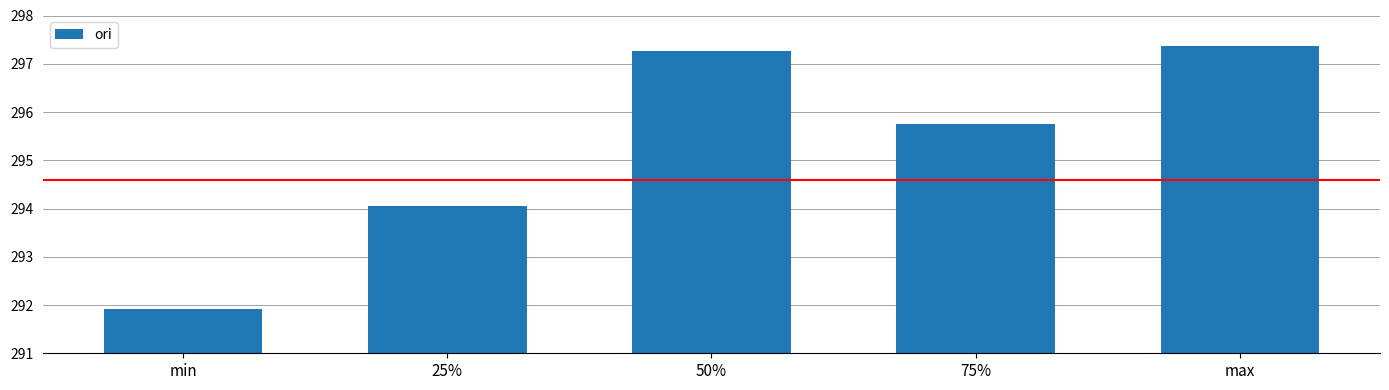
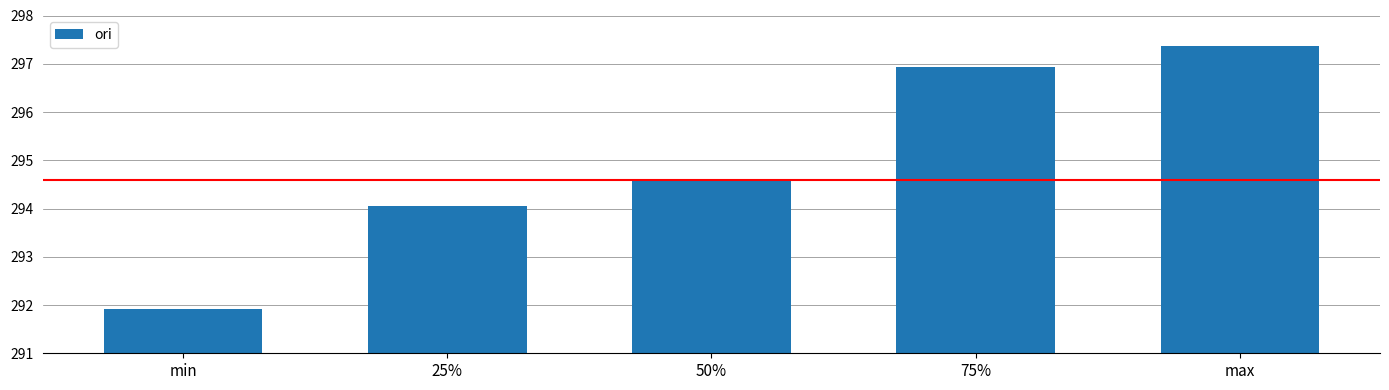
50%: 297.3 -> 294.6
75%: 295.8 -> 296.9
